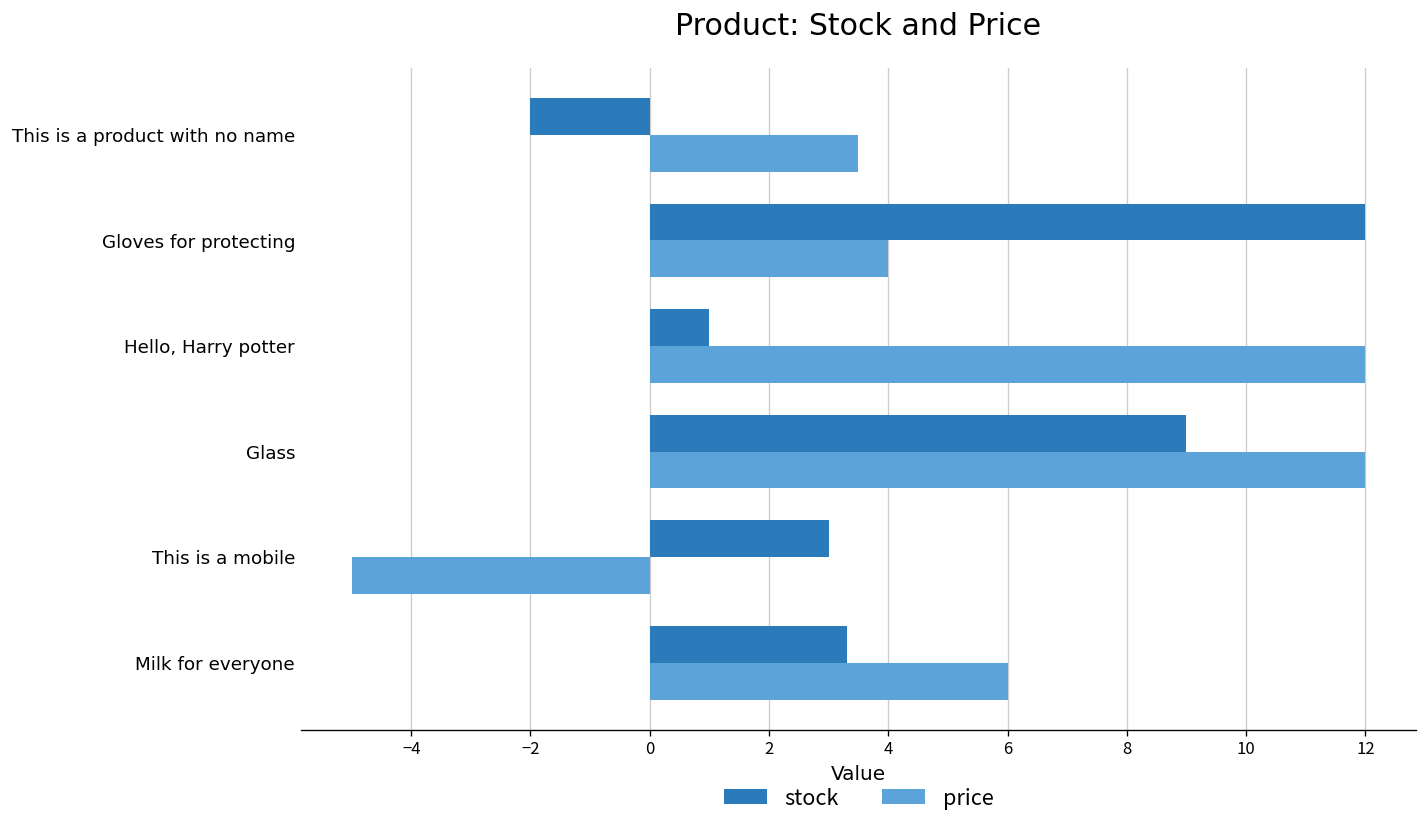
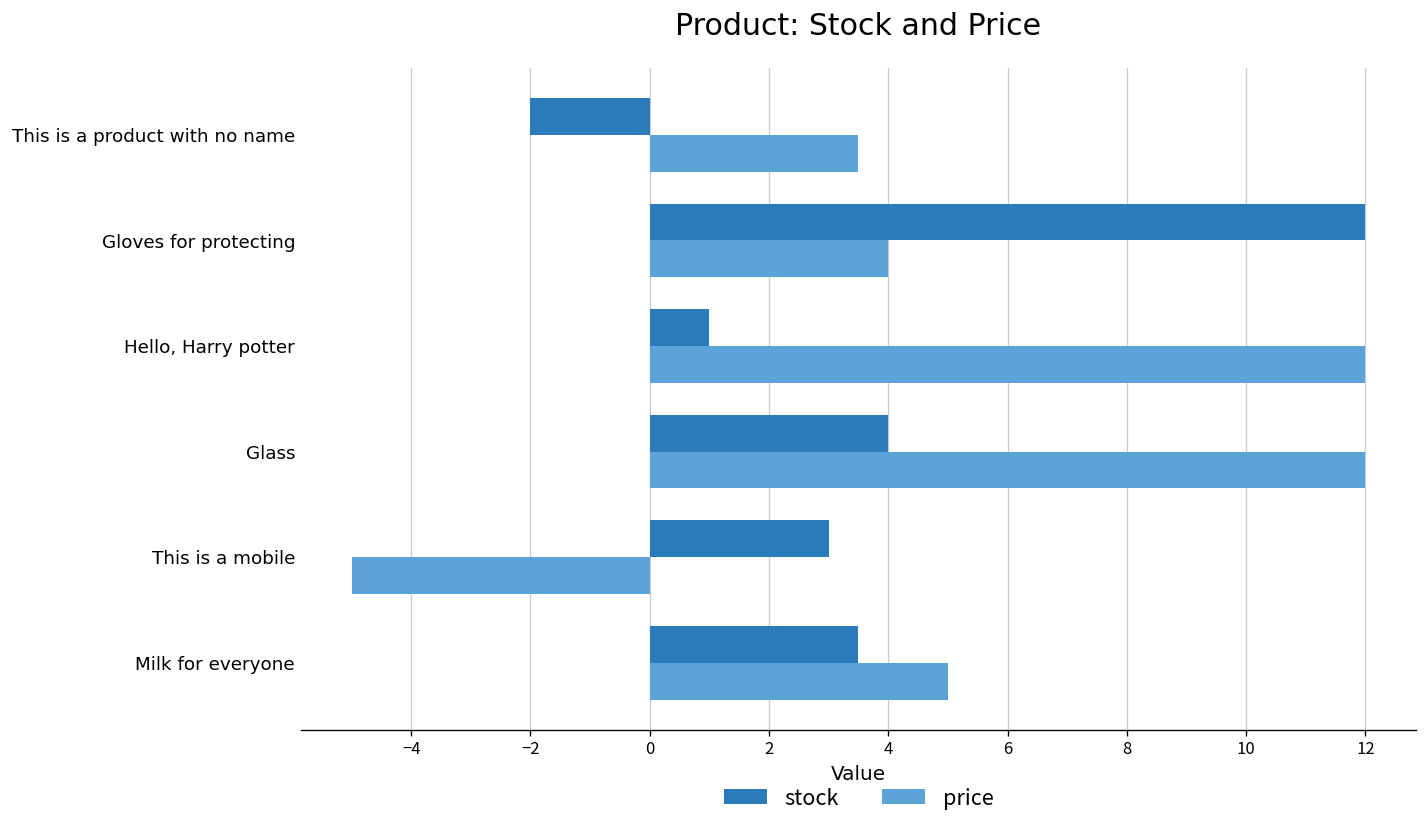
stock, Glass: 9 -> 4
stock, Milk for everyone: 3.3 -> 3.5
price, Milk for everyone: 6 -> 5
